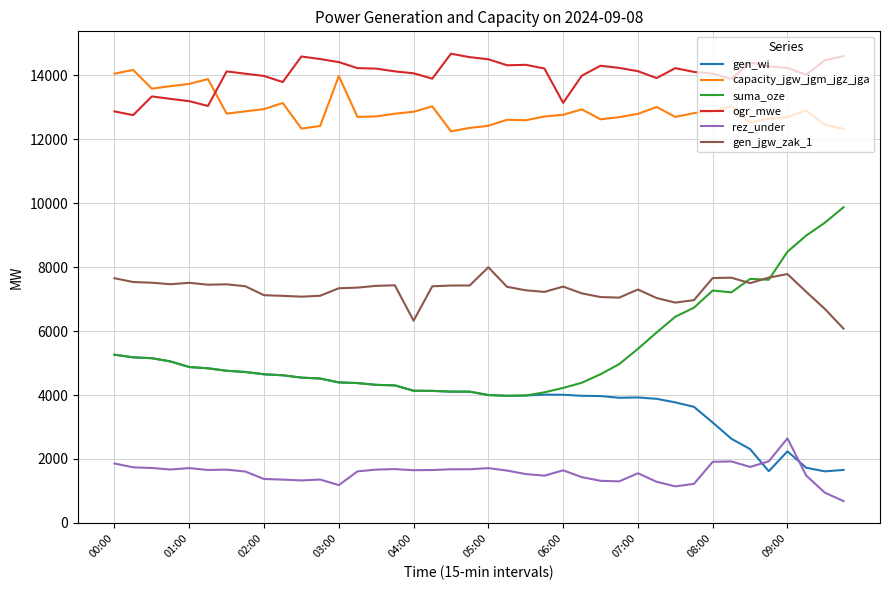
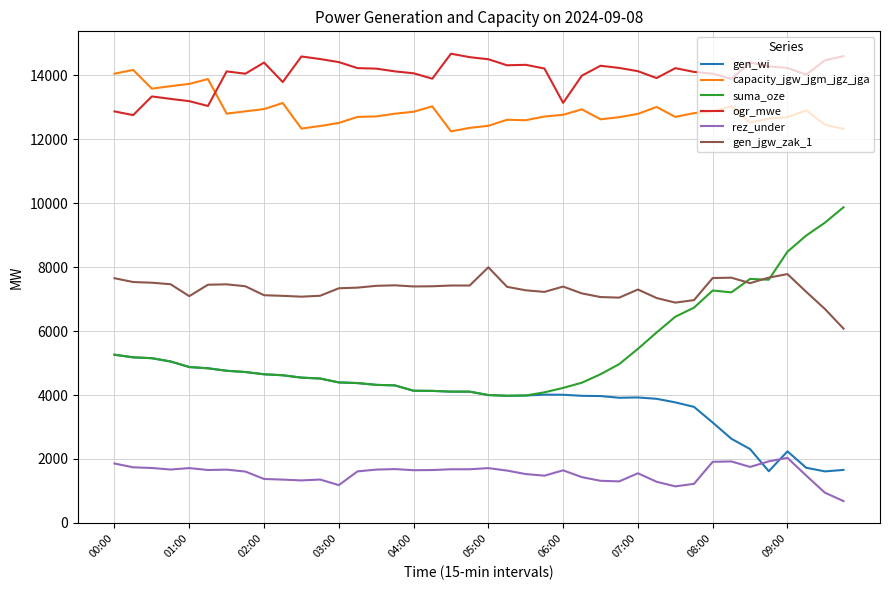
gen_jgw_zak_1, 01:00: 7500 -> 7100
ogr_mwe, 02:00: 14000 -> 14400
capacity_jgw_jgm_jgz_jga, 03:00: 14000 -> 12500
gen_jgw_zak_1, 04:00: 6300 -> 7400
rez_under, 09:00: 2600 -> 2000
